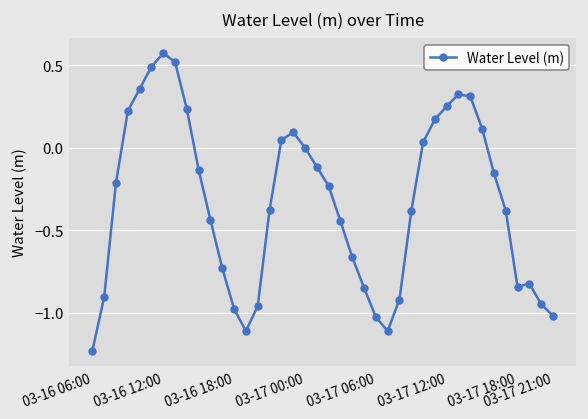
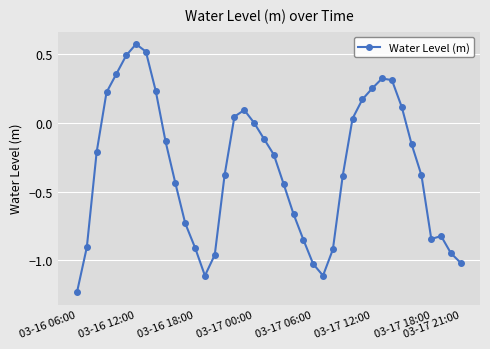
03-16 18:00: -0.98 -> -0.91
